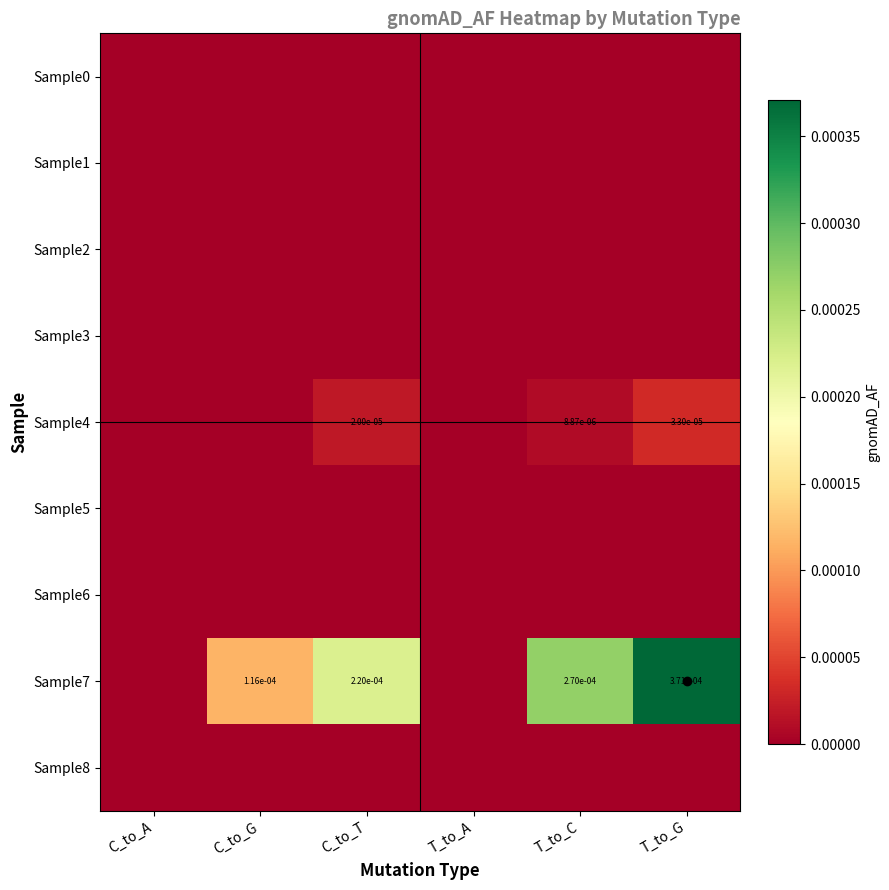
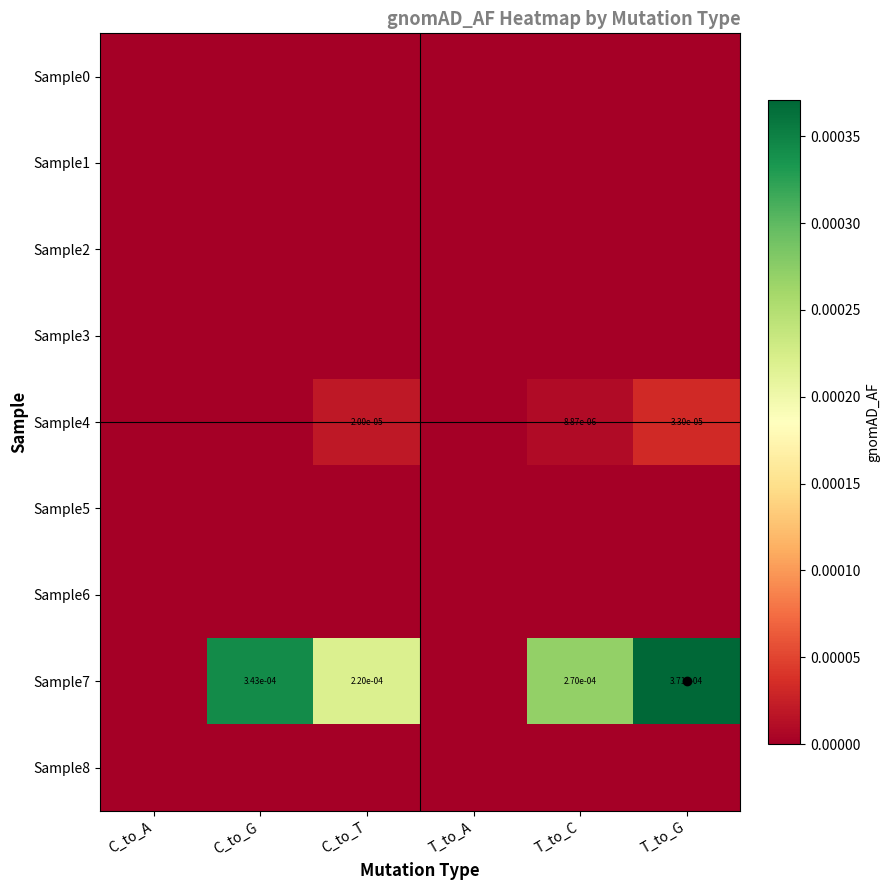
Sample7, C_to_G: 1.16e-04 -> 3.43e-04
